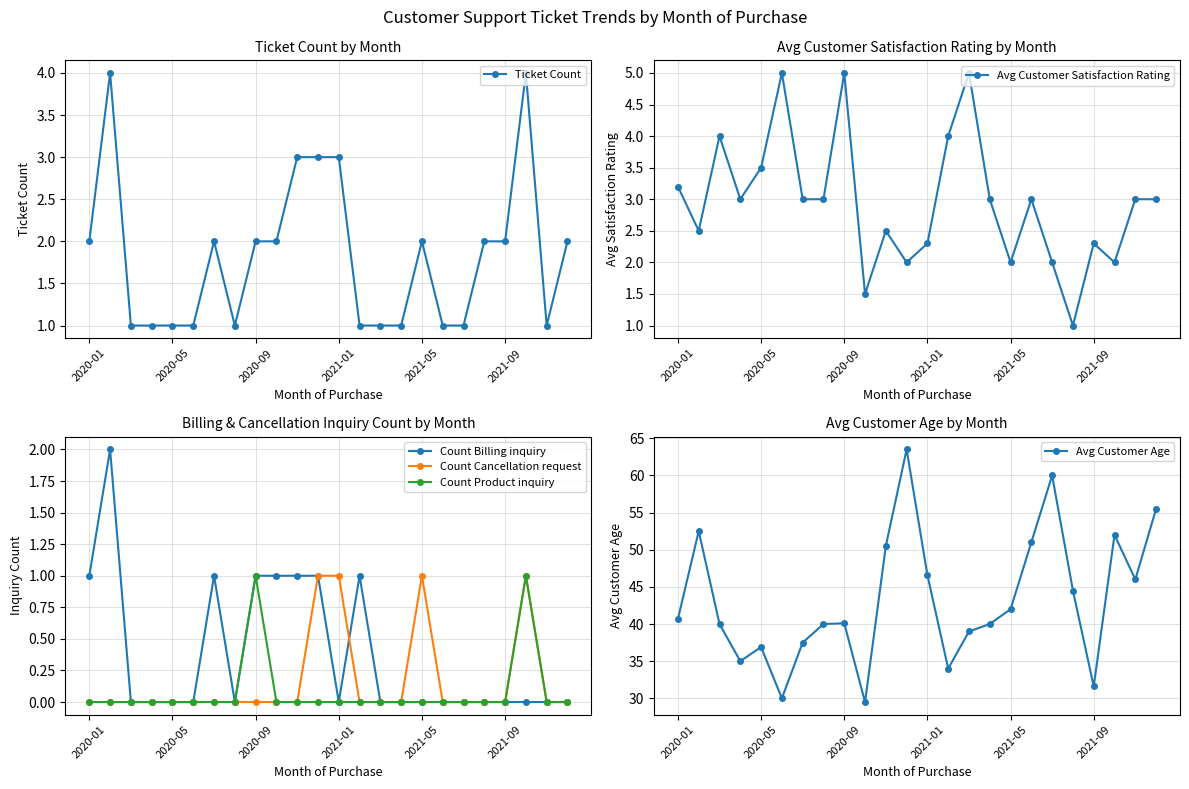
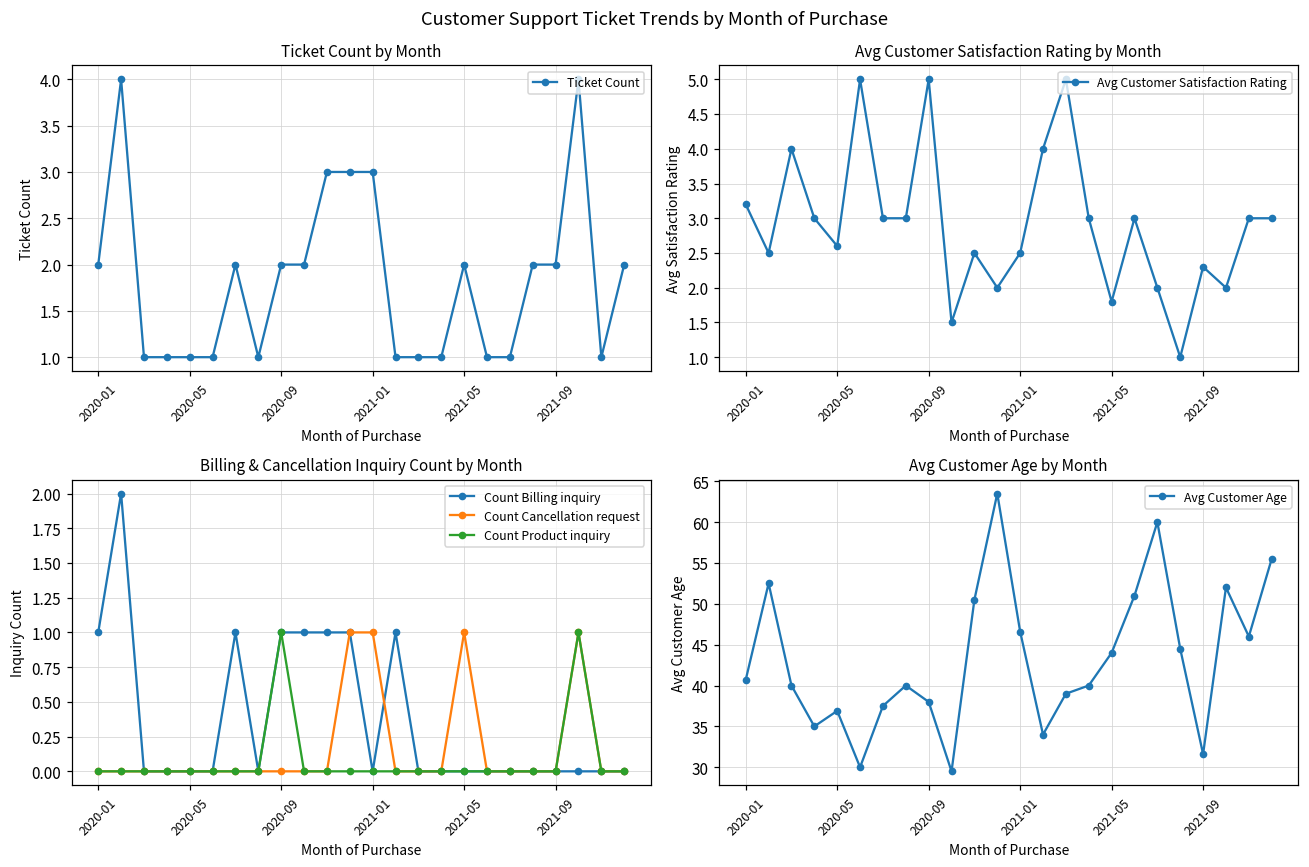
Avg Customer Satisfaction Rating by Month, 2020-05: 3.5 -> 2.6
Avg Customer Satisfaction Rating by Month, 2021-01: 2.3 -> 2.5
Avg Customer Satisfaction Rating by Month, 2021-05: 2.0 -> 1.8
Avg Customer Age by Month, 2020-09: 40 -> 38
Avg Customer Age by Month, 2021-05: 42 -> 44
